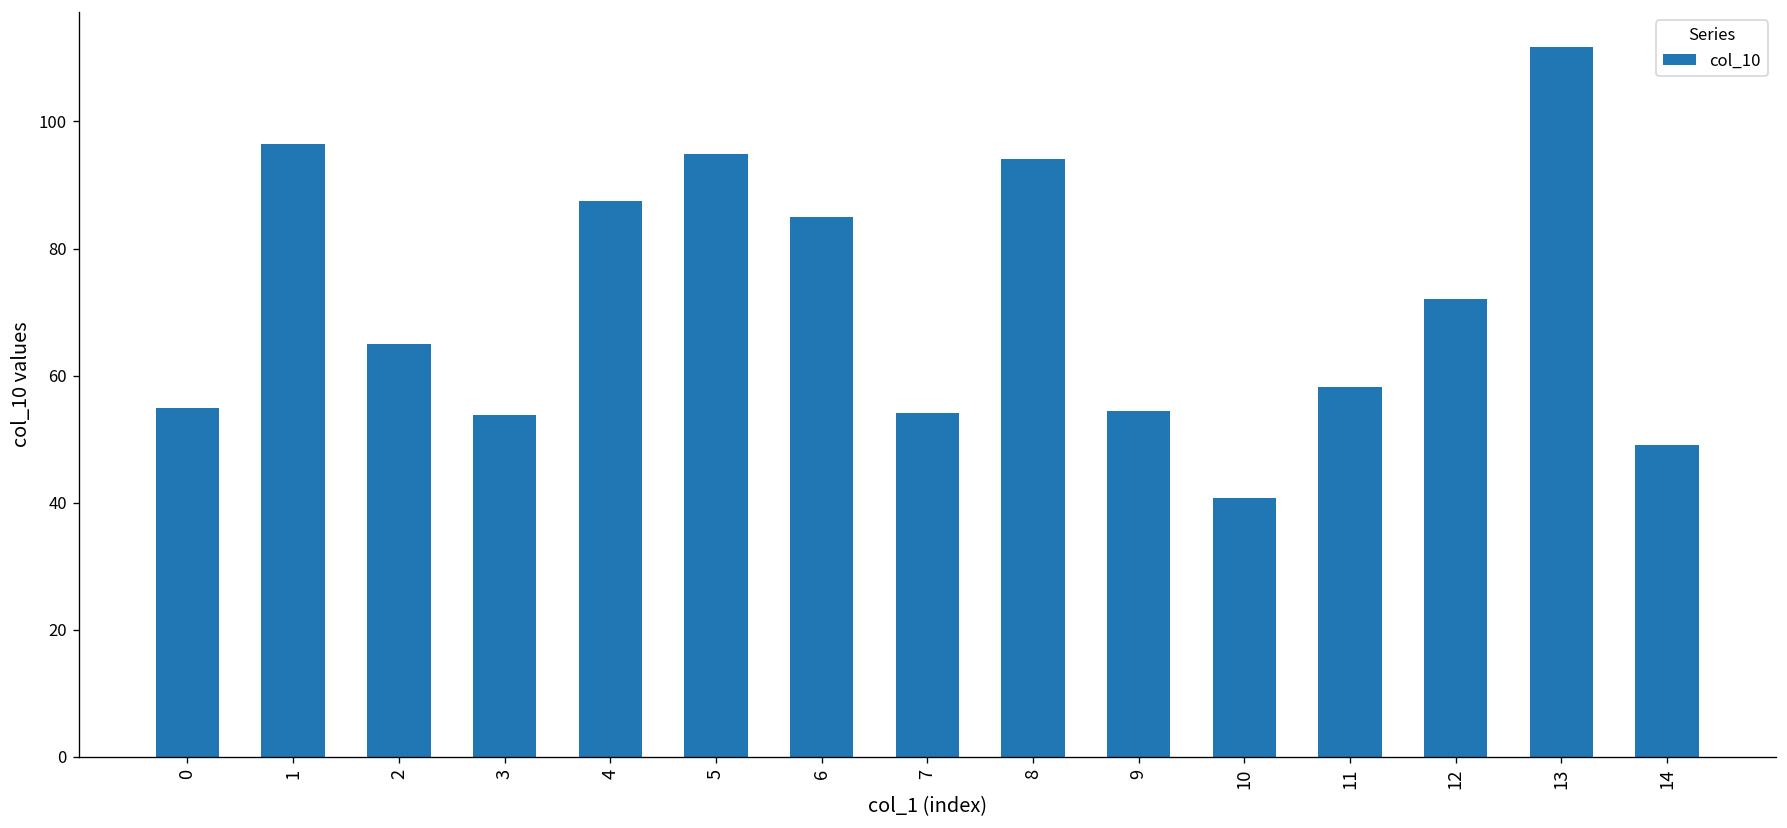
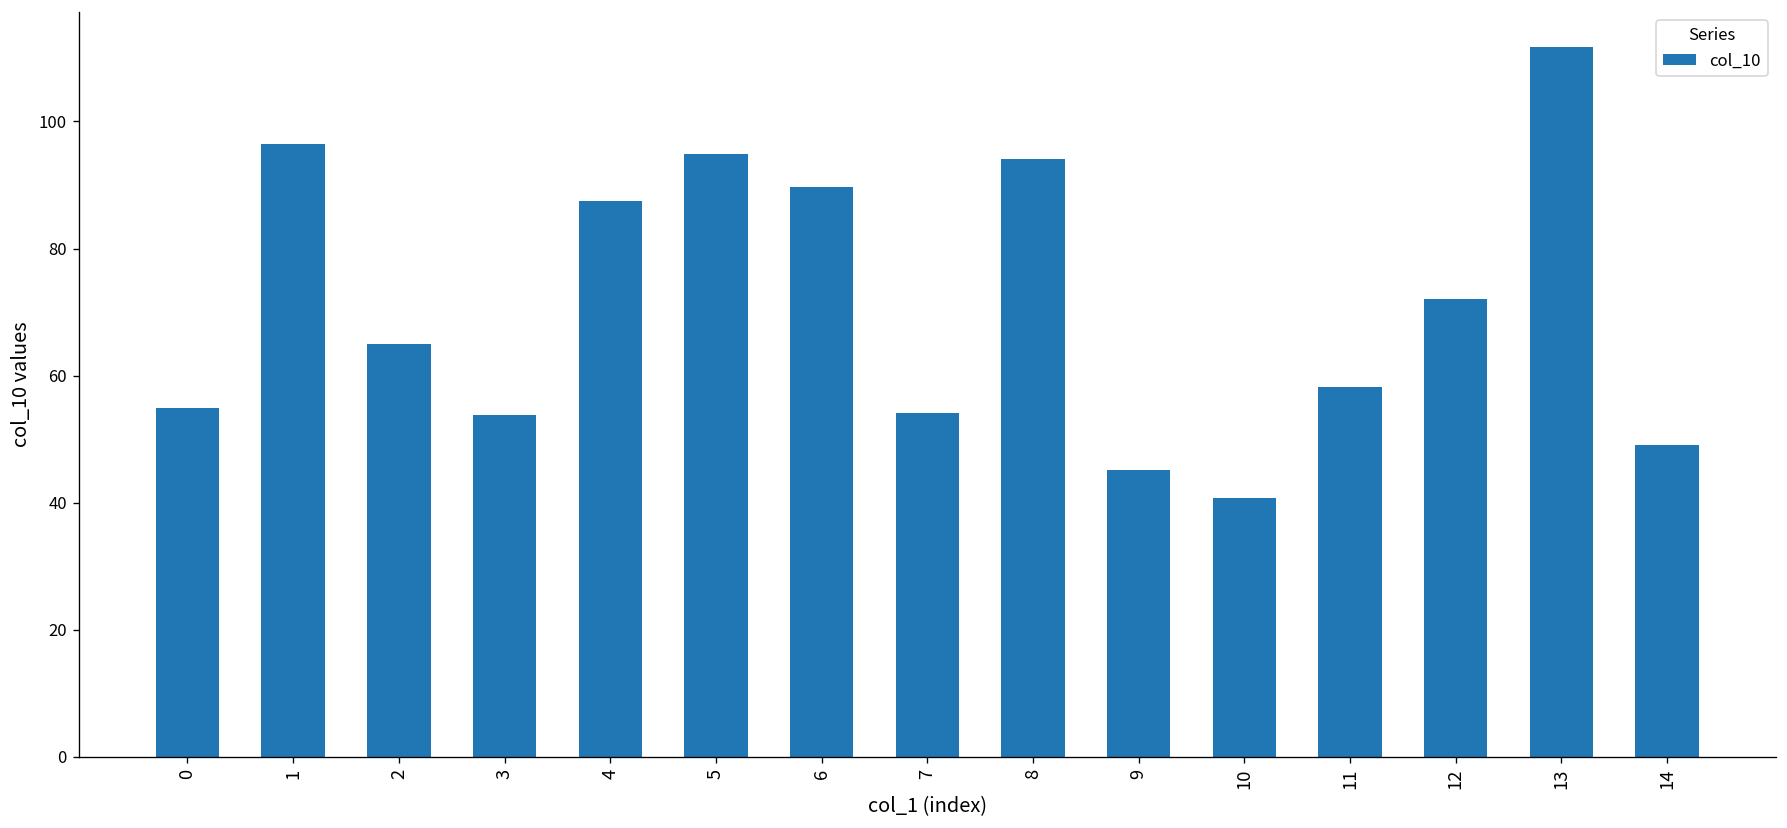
6: 85 -> 90
9: 54 -> 45
